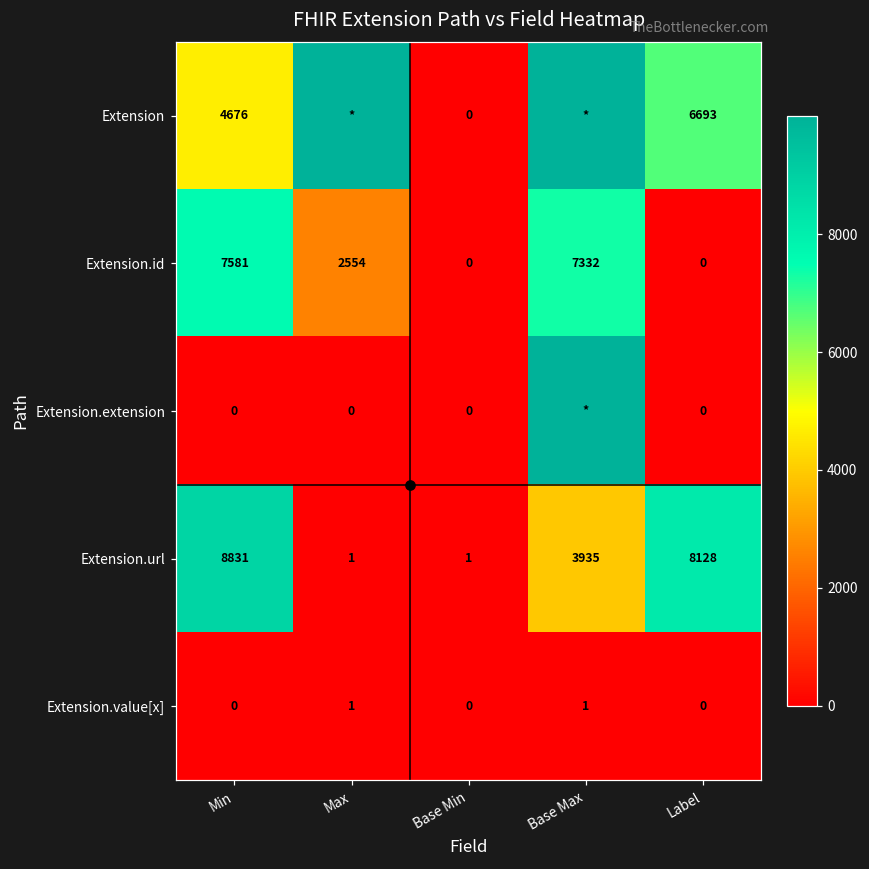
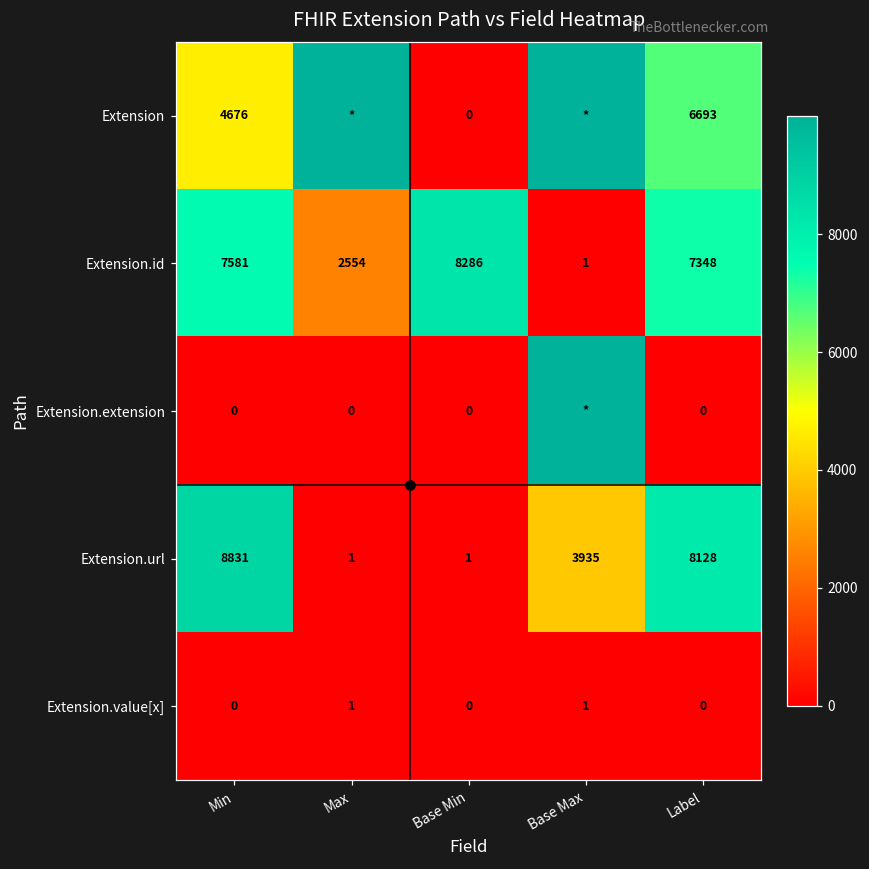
Extension.id, Base Min: 0 -> 8286
Extension.id, Base Max: 7332 -> 1
Extension.id, Label: 0 -> 7348
